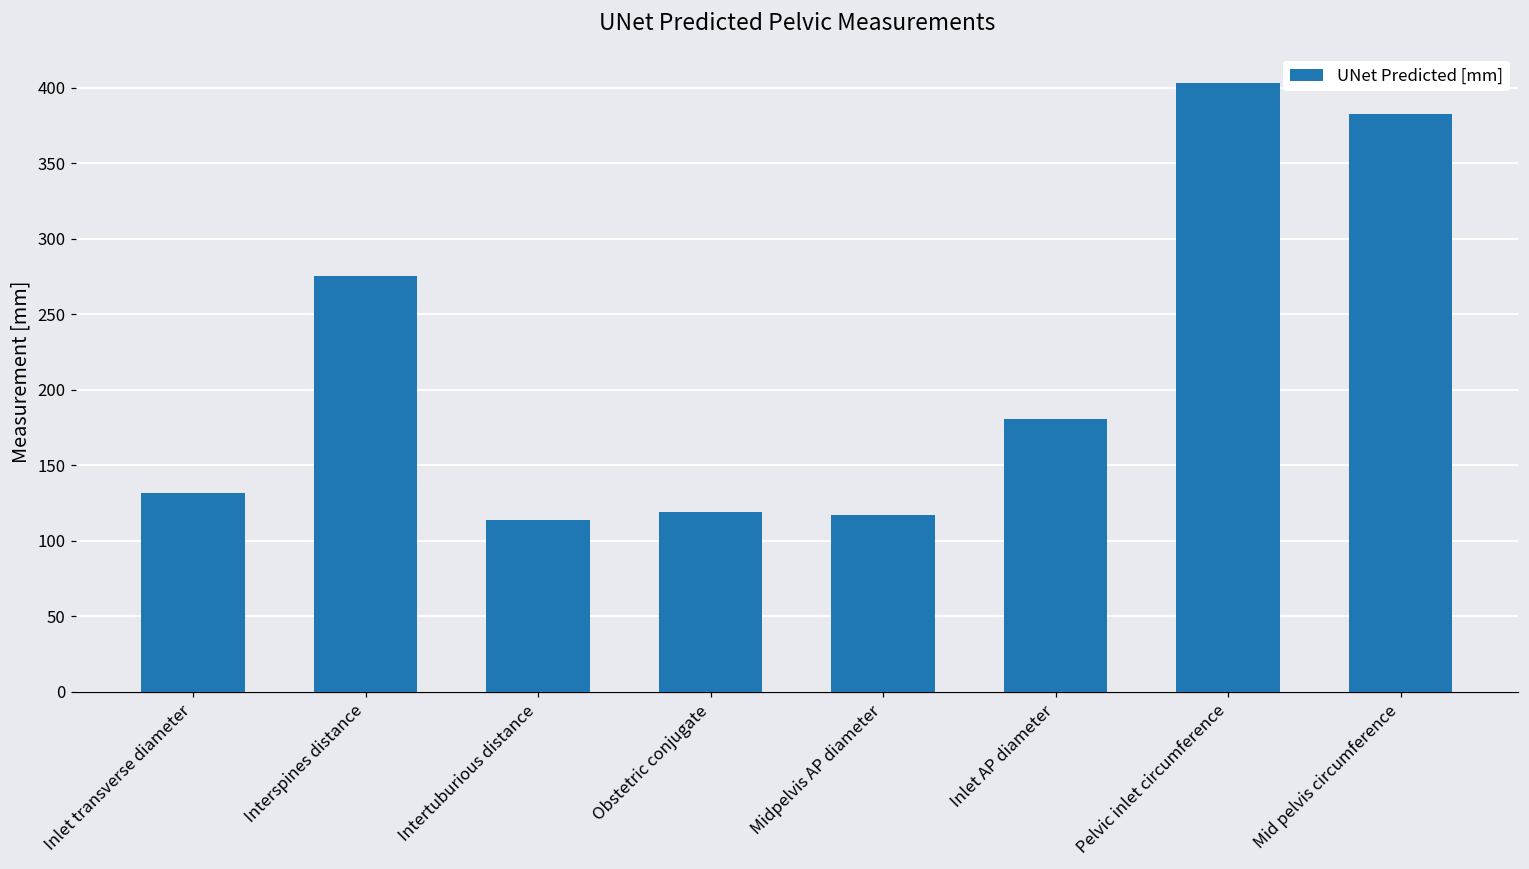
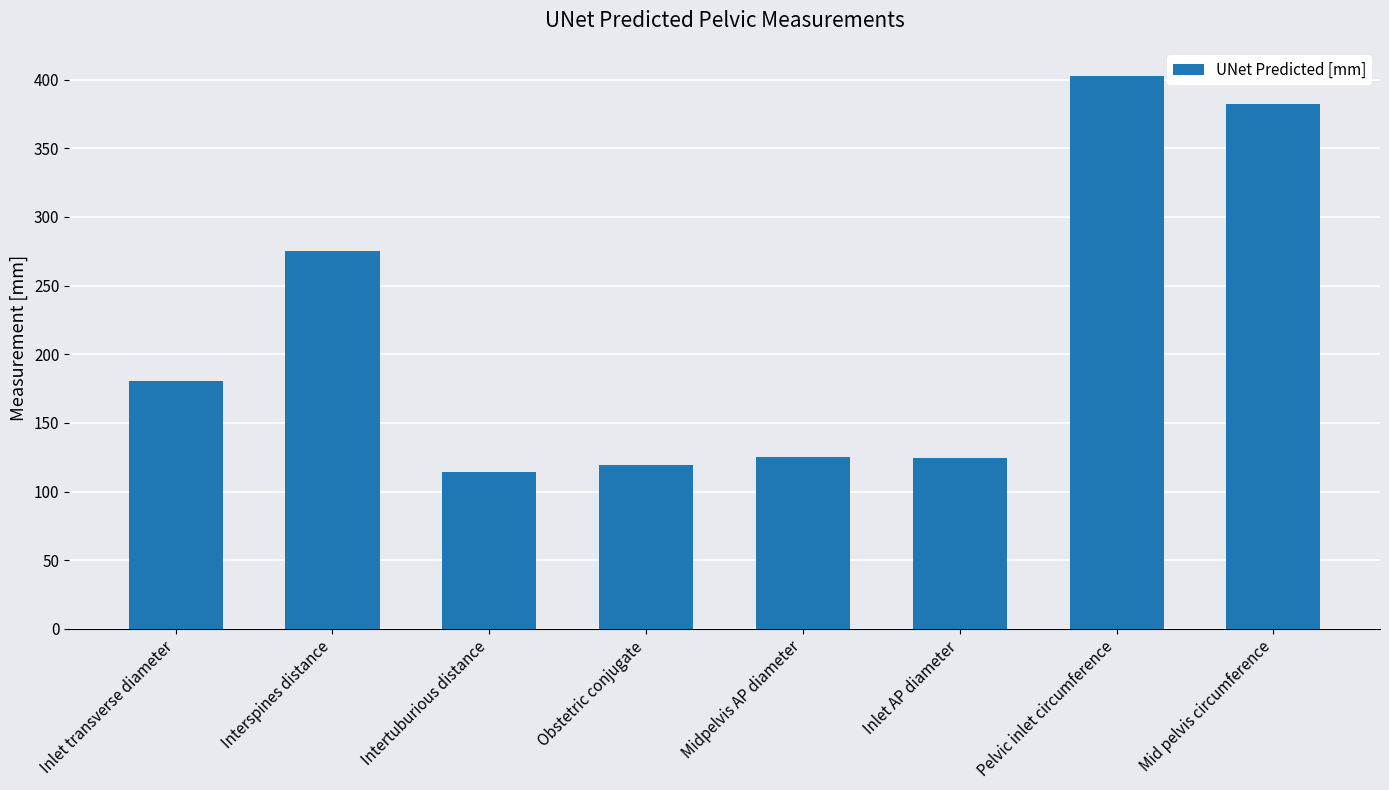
Inlet transverse diameter: 132 -> 181
Midpelvis AP diameter: 117 -> 125
Inlet AP diameter: 180 -> 125
